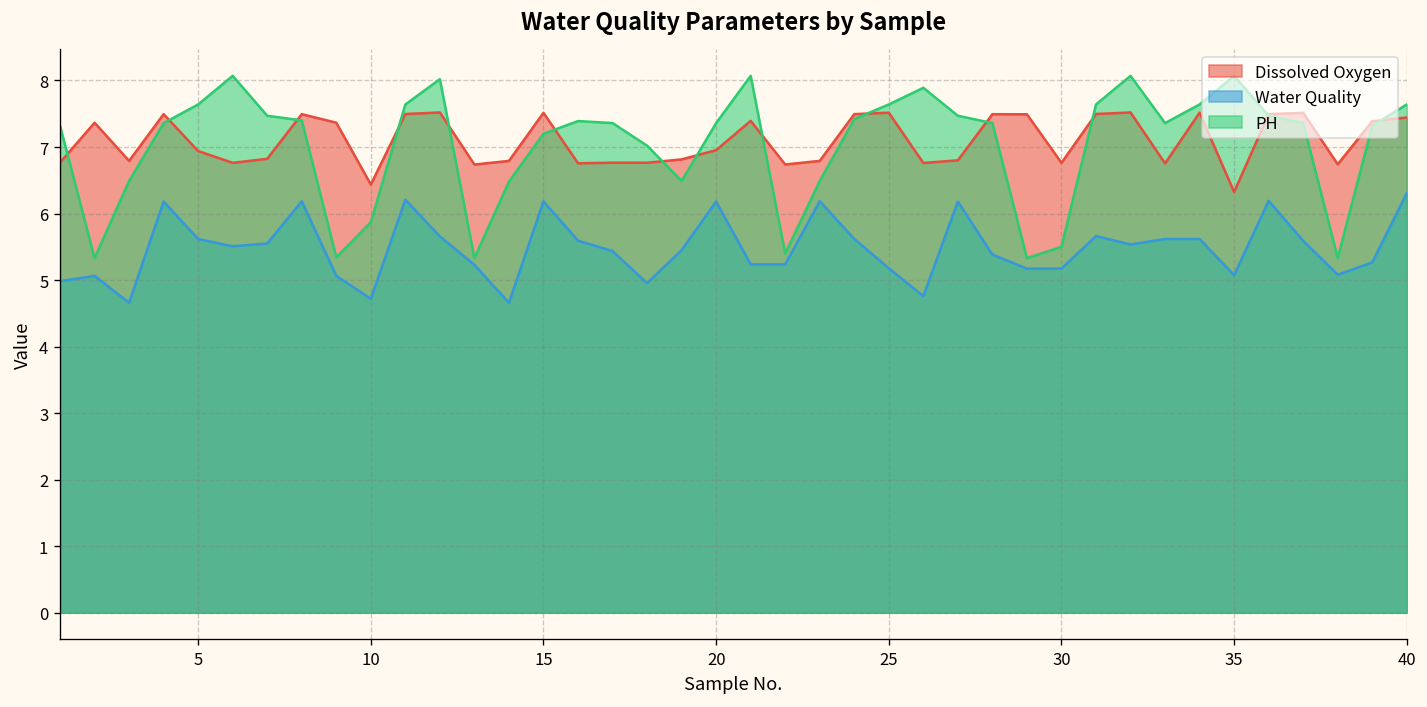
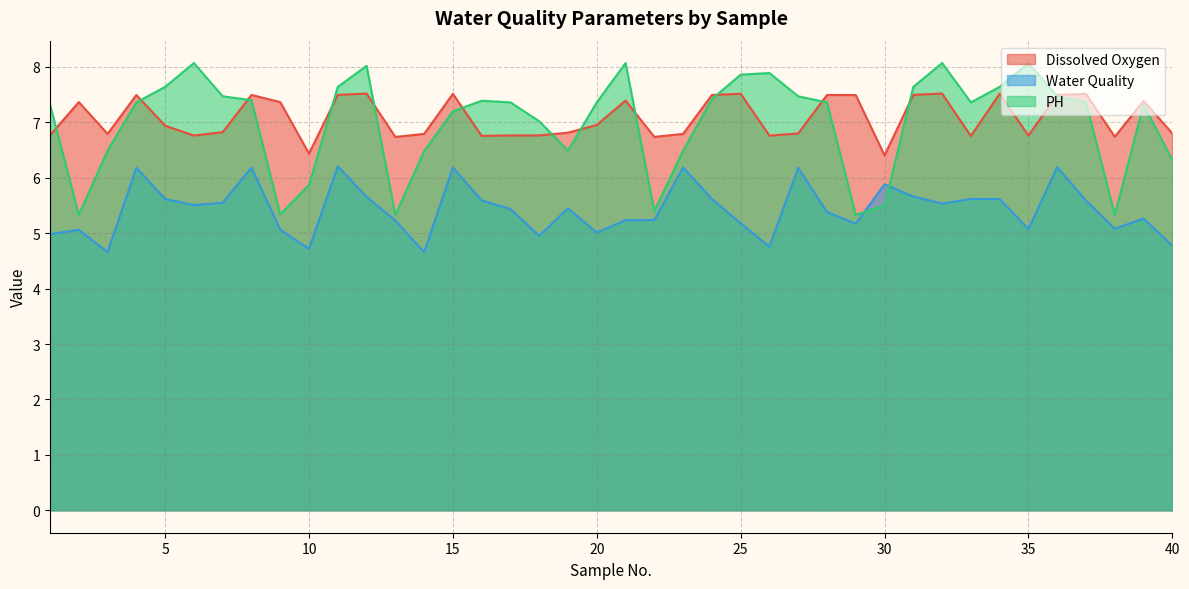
Water Quality, 20: 6.2 -> 5.0
PH, 25: 7.6 -> 7.9
Dissolved Oxygen, 30: 6.8 -> 6.4
Water Quality, 30: 5.2 -> 5.9
Dissolved Oxygen, 35: 6.3 -> 6.8
Dissolved Oxygen, 40: 7.4 -> 6.8
Water Quality, 40: 6.3 -> 4.8
PH, 40: 7.6 -> 6.3
